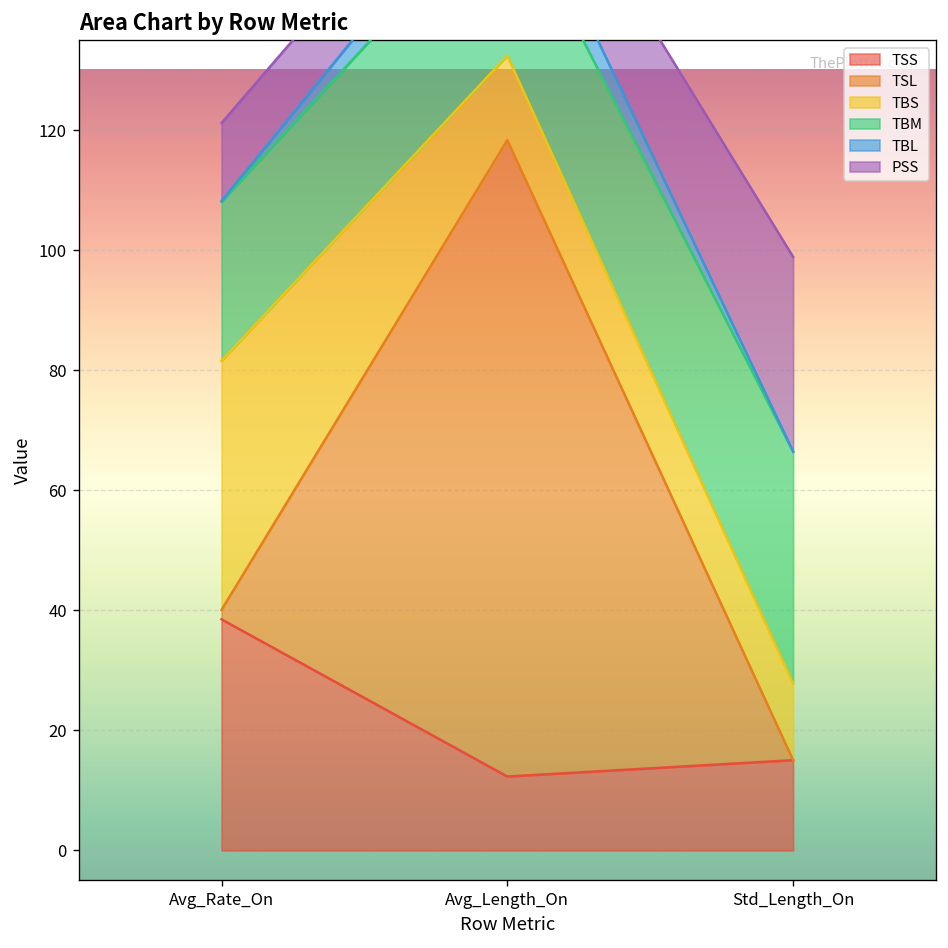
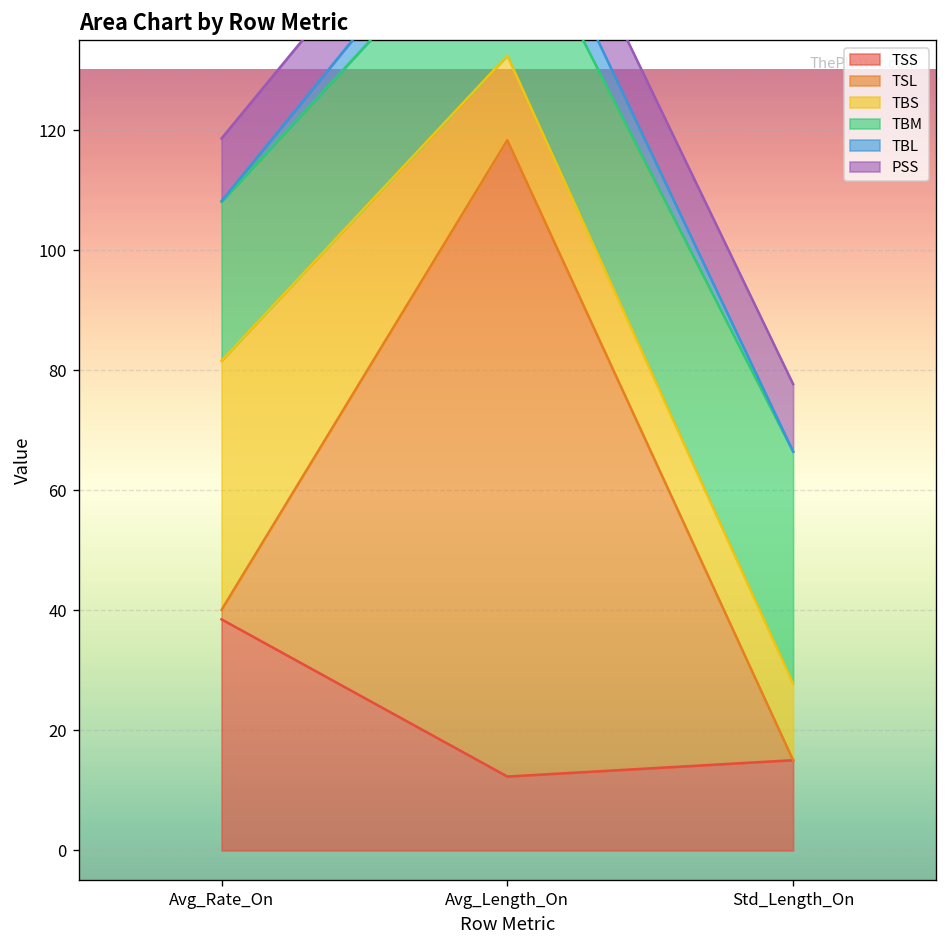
PSS, Avg_Rate_On: 13 -> 10
PSS, Std_Length_On: 32 -> 11
